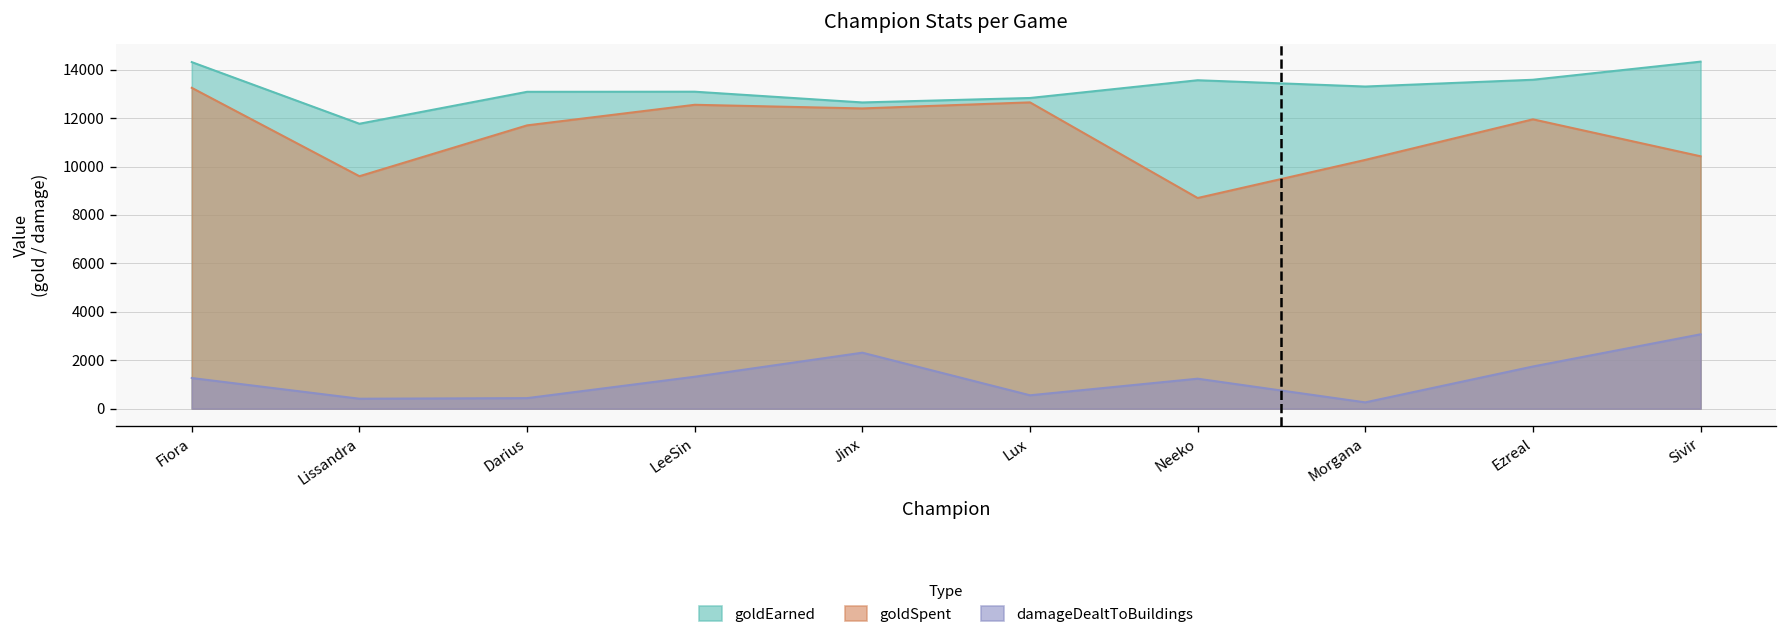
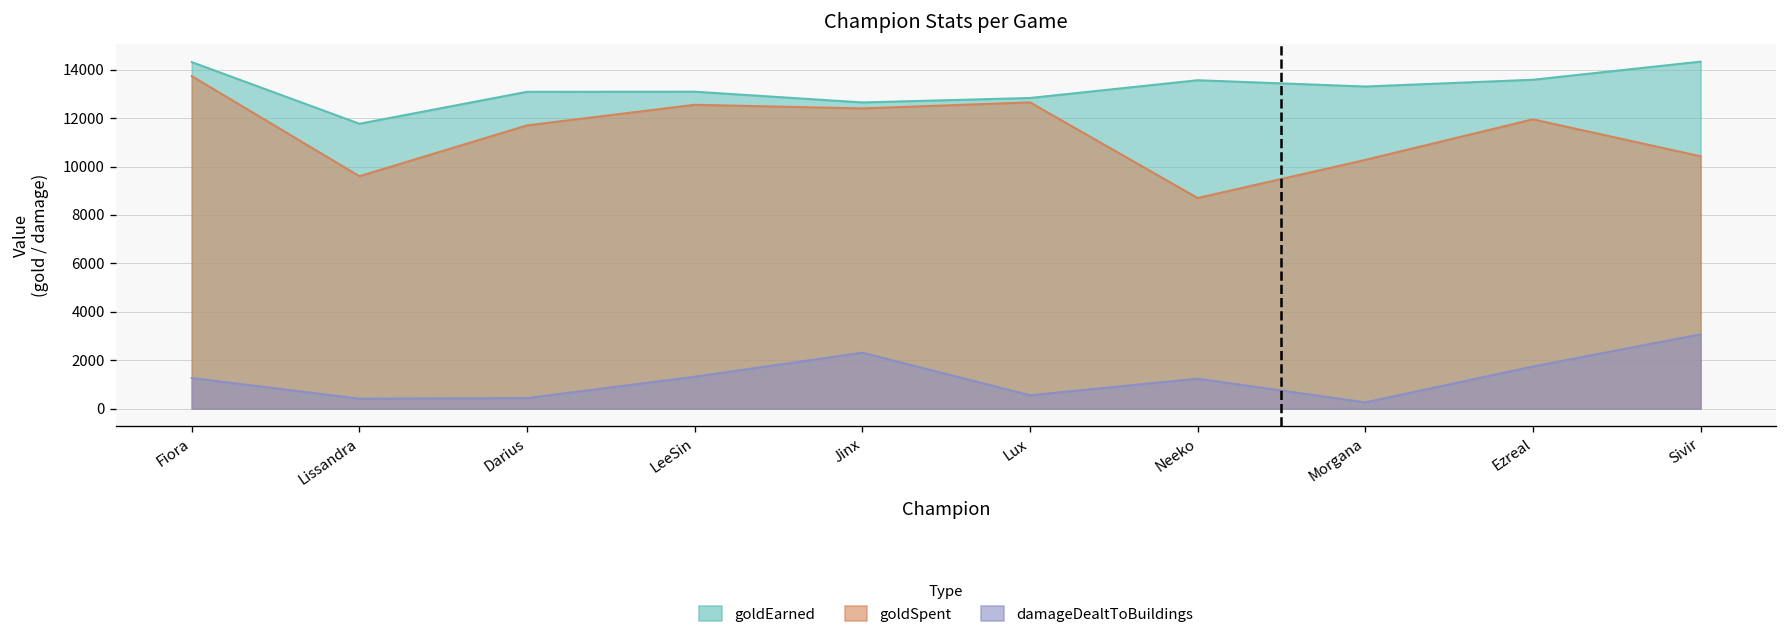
goldSpent, Fiora: 13300 -> 13700
